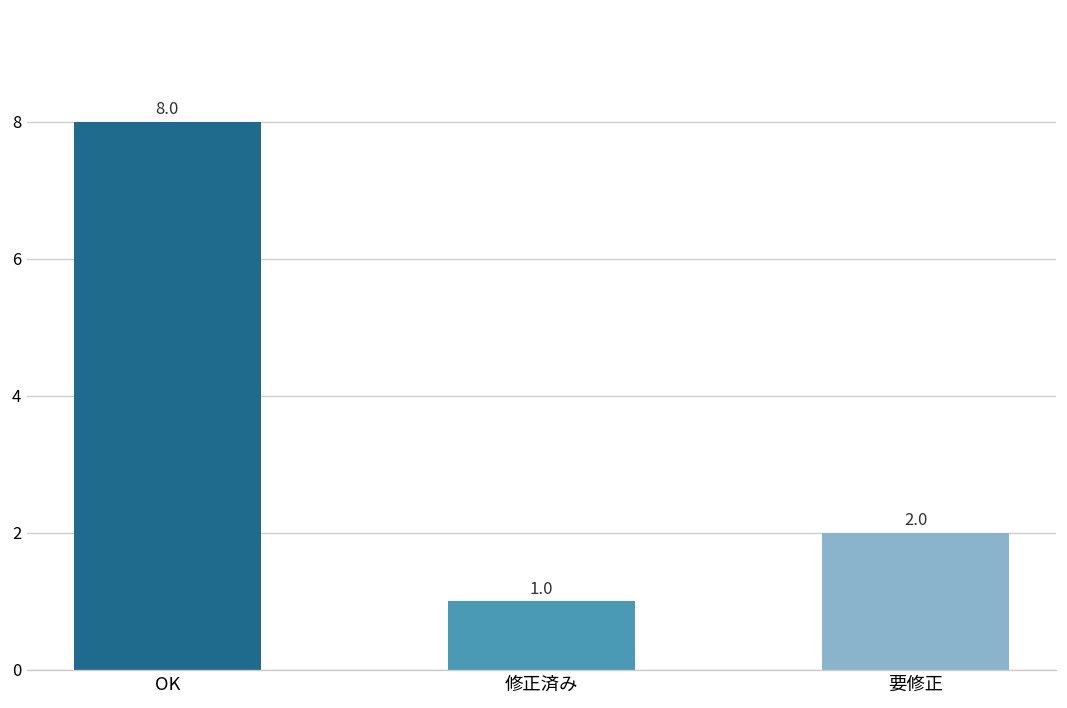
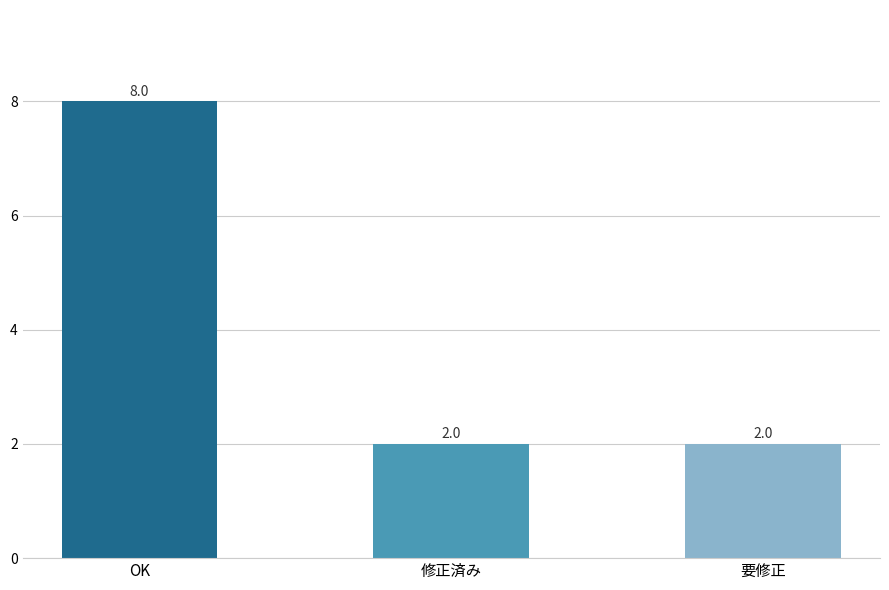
修正済み: 1.0 -> 2.0
